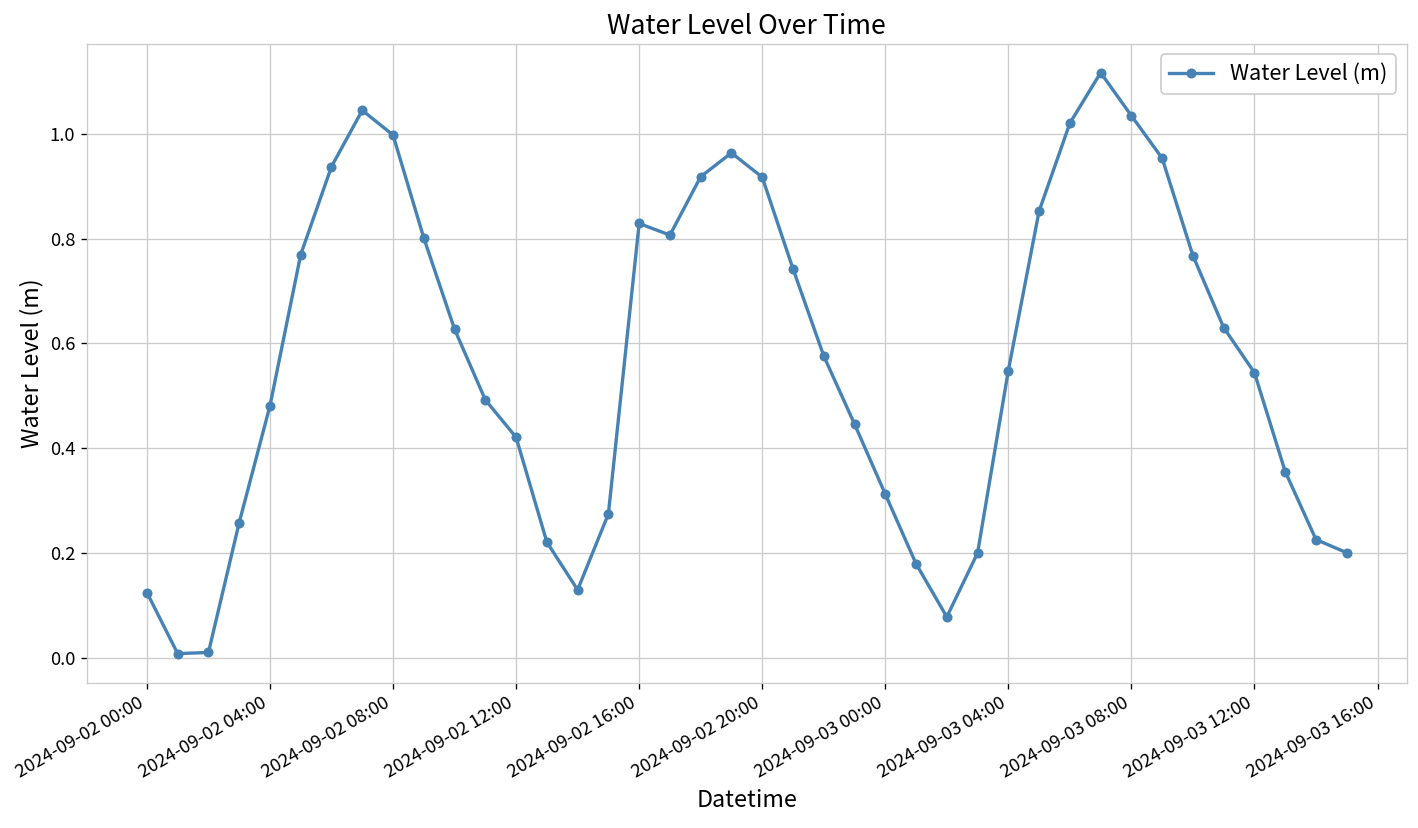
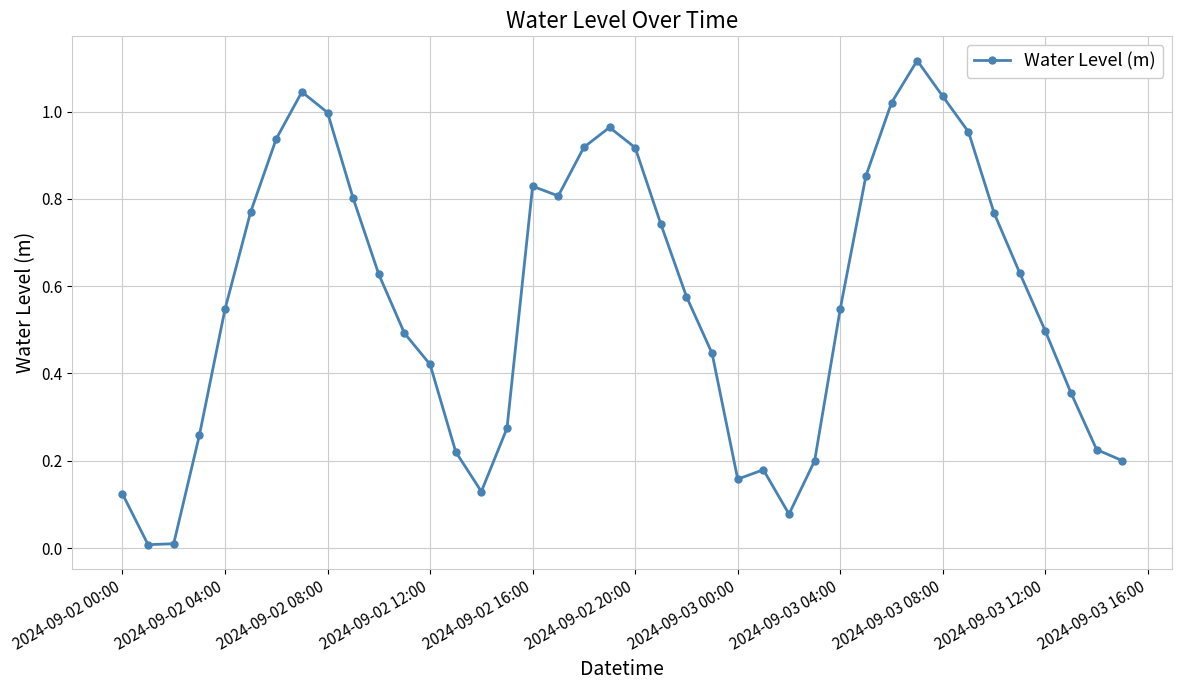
2024-09-02 04:00: 0.48 -> 0.55
2024-09-03 00:00: 0.31 -> 0.16
2024-09-03 12:00: 0.54 -> 0.50
